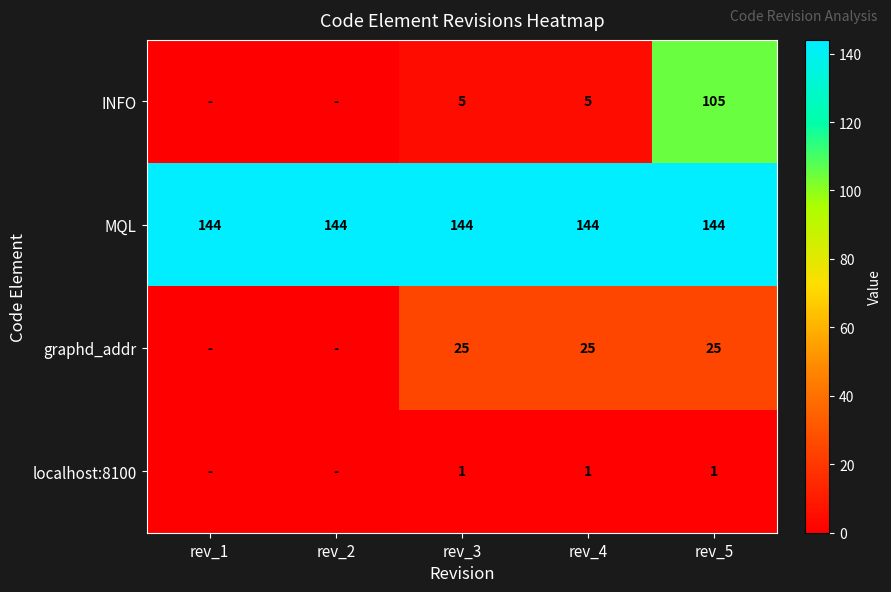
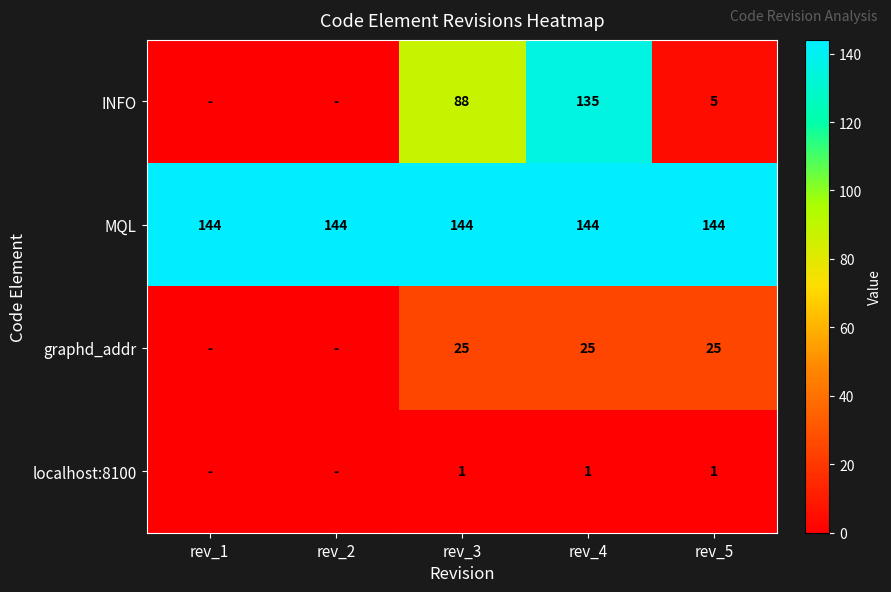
INFO, rev_3: 5 -> 88
INFO, rev_4: 5 -> 135
INFO, rev_5: 105 -> 5
